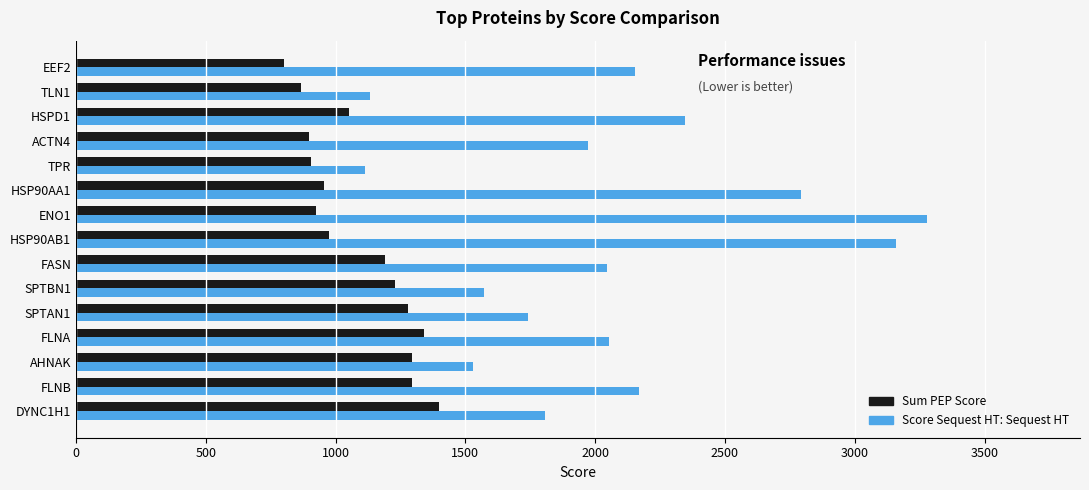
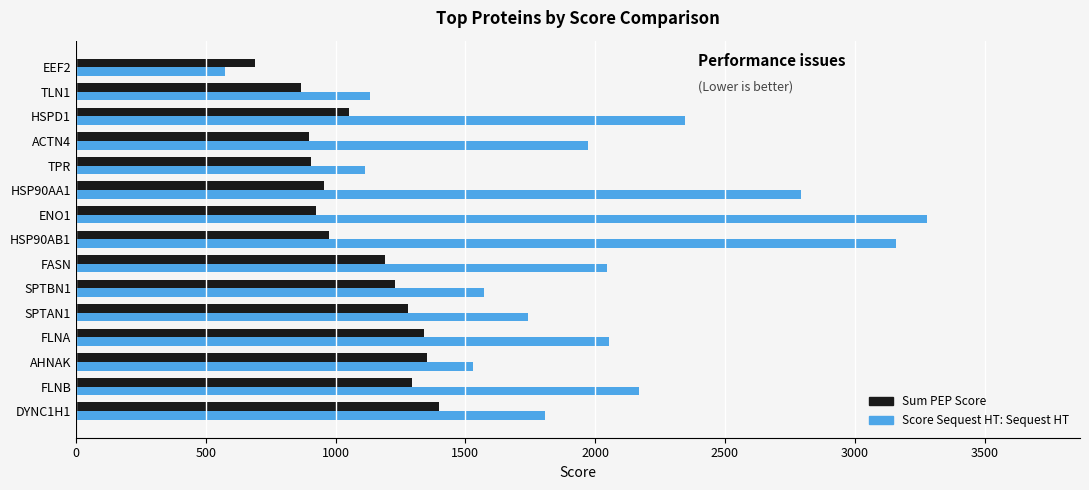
Sum PEP Score, EEF2: 800 -> 690
Score Sequest HT: Sequest HT, EEF2: 2150 -> 570
Sum PEP Score, AHNAK: 1300 -> 1350
